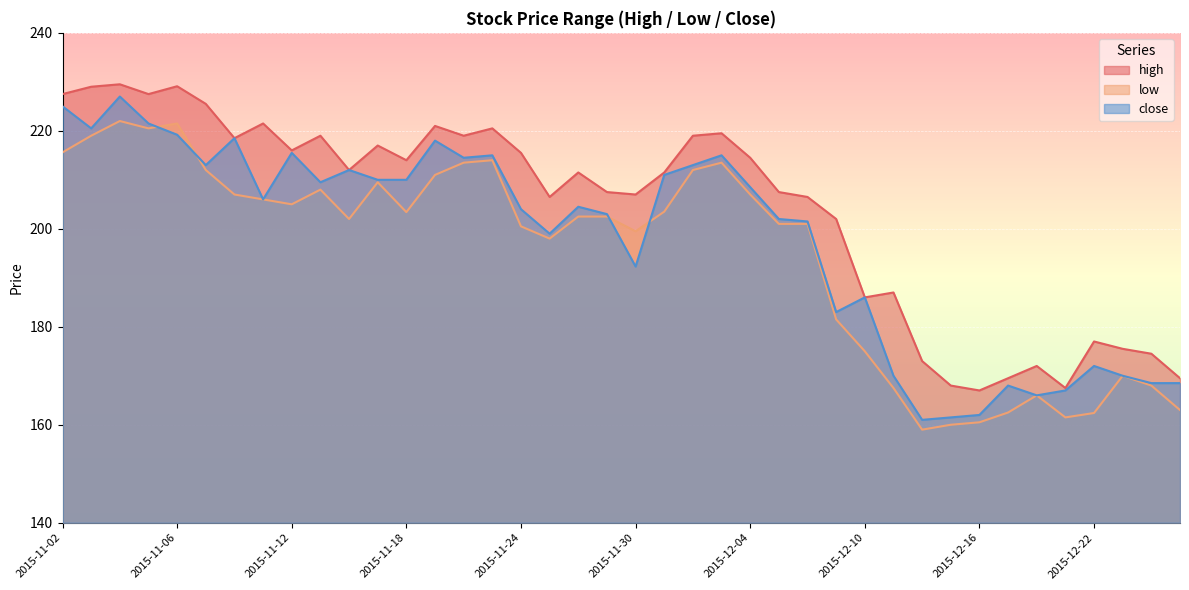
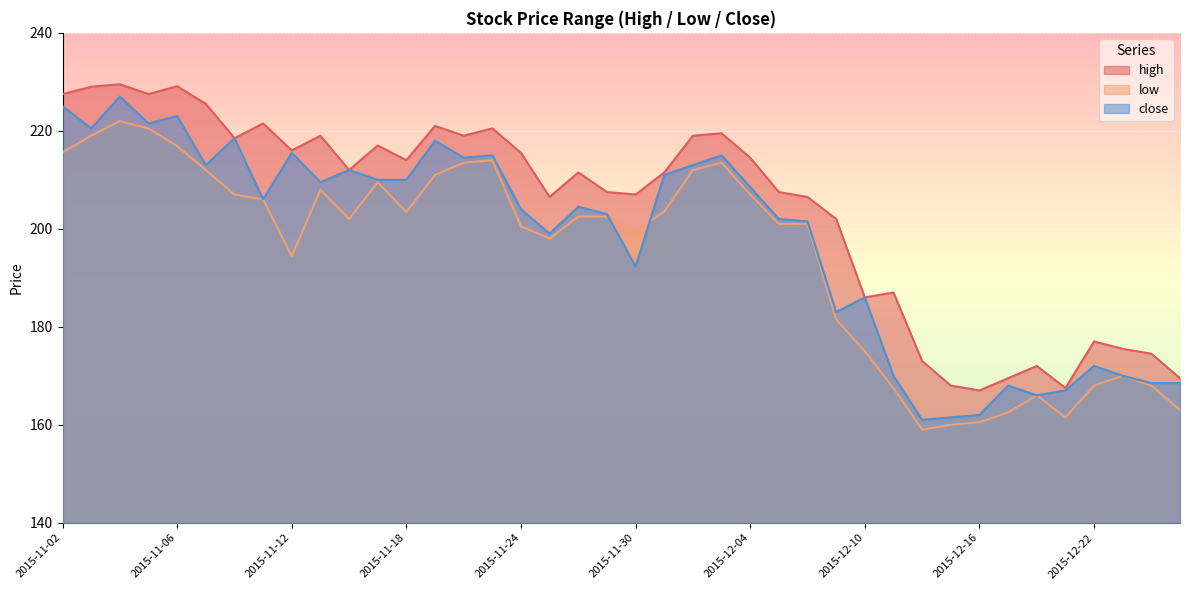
low, 2015-11-06: 222 -> 217
close, 2015-11-06: 219 -> 223
low, 2015-11-12: 205 -> 194
low, 2015-12-22: 162 -> 168
